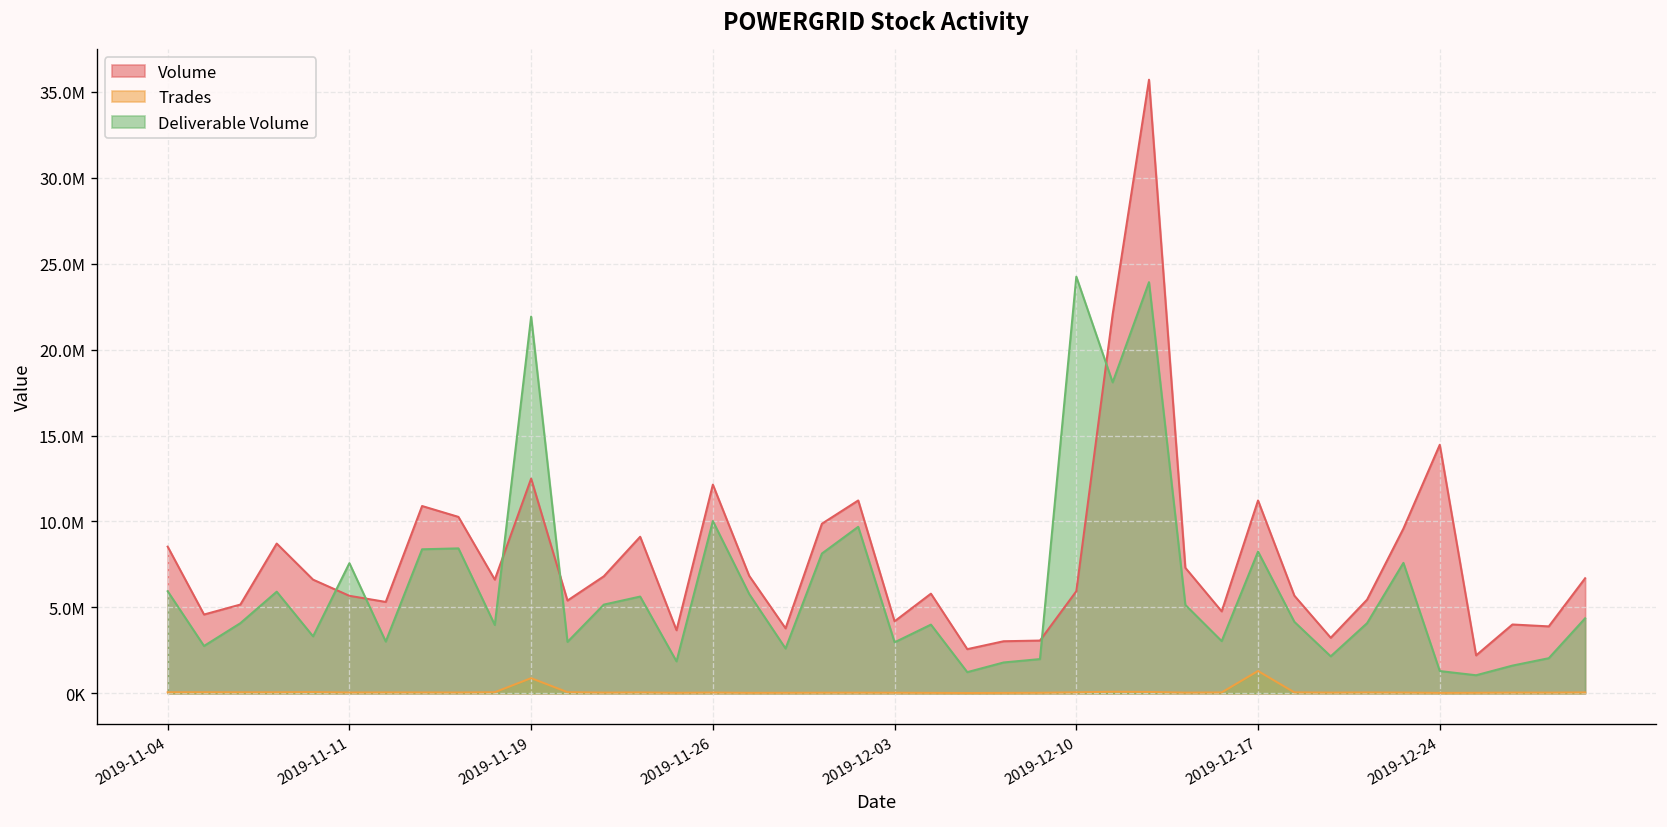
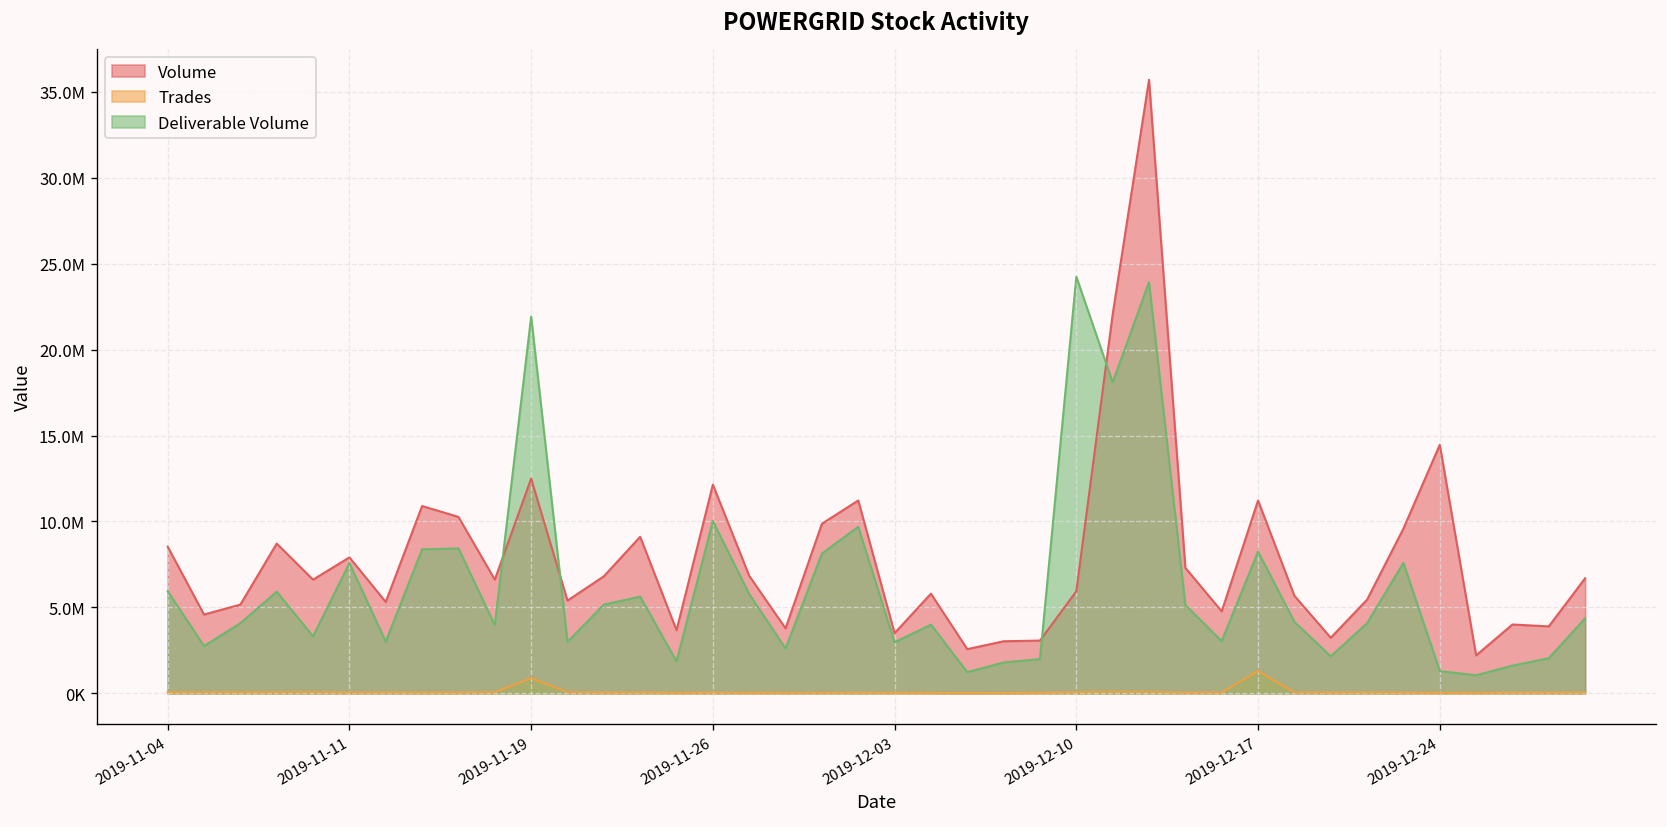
Volume, 2019-11-11: 5700000 -> 7900000
Volume, 2019-12-03: 4200000 -> 3500000
